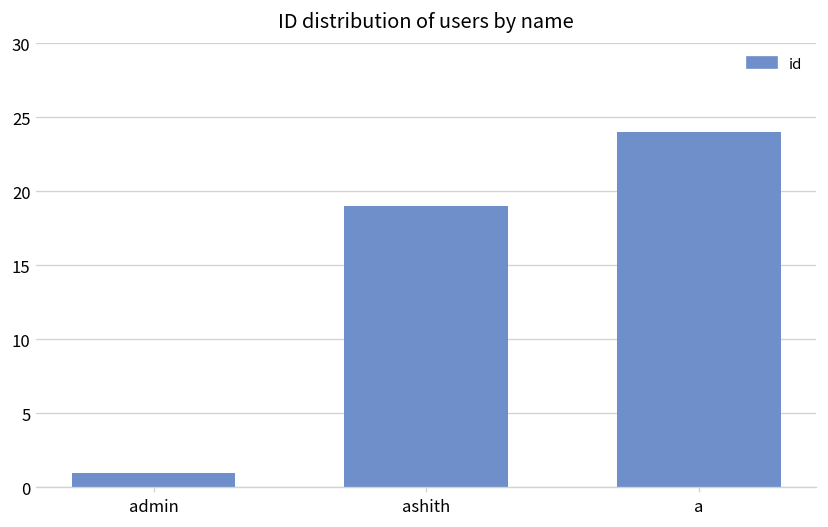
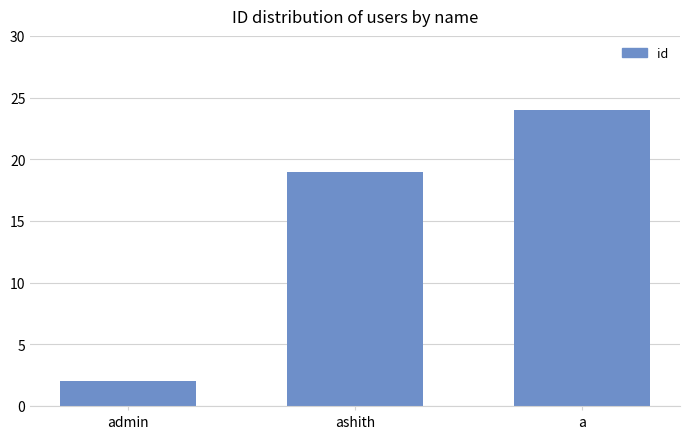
admin: 1 -> 2
